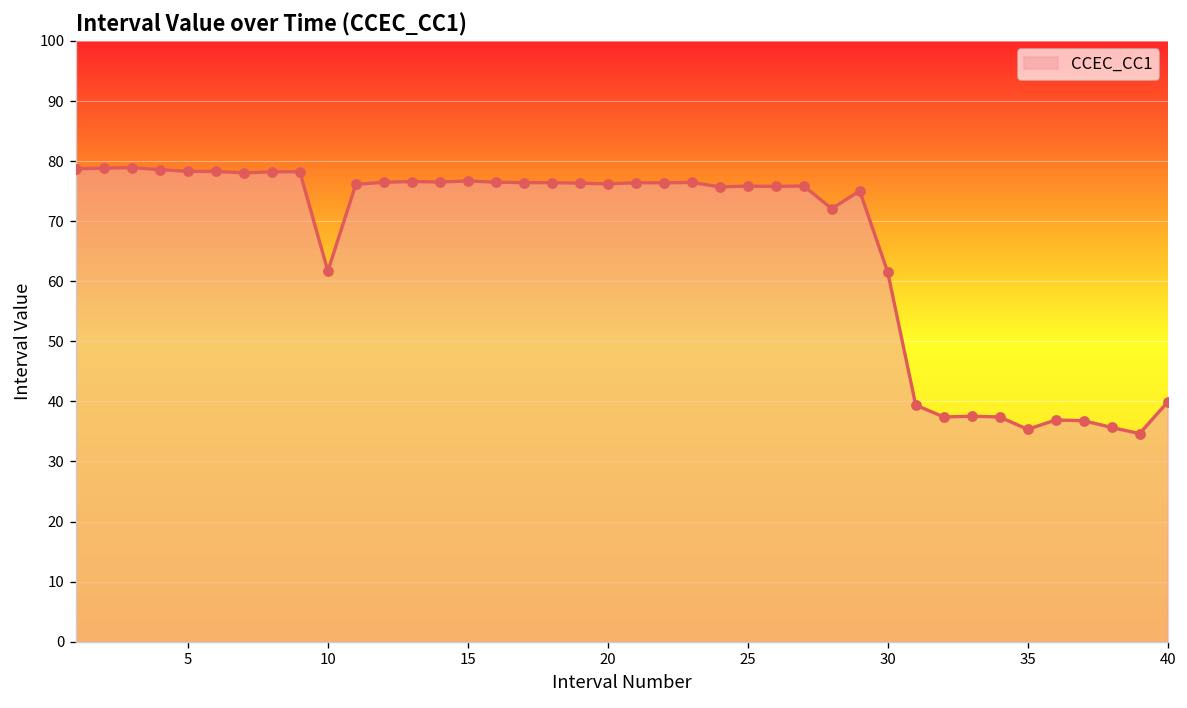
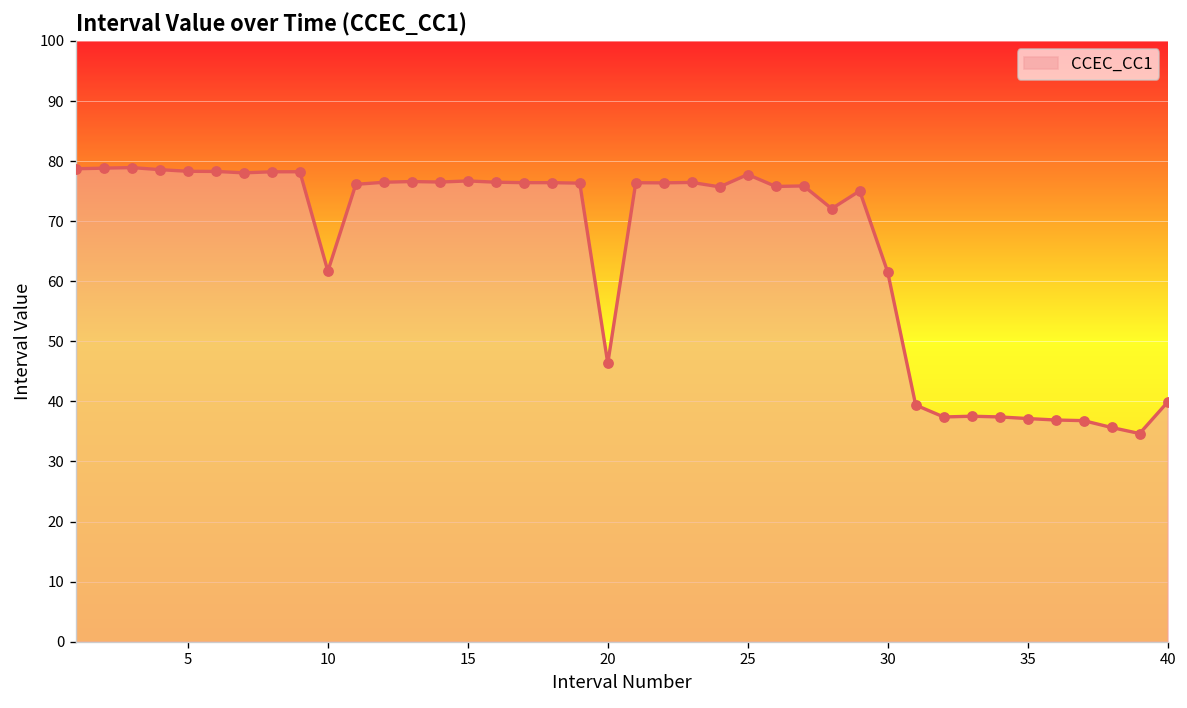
20: 76 -> 46
25: 76 -> 78
35: 35 -> 37
